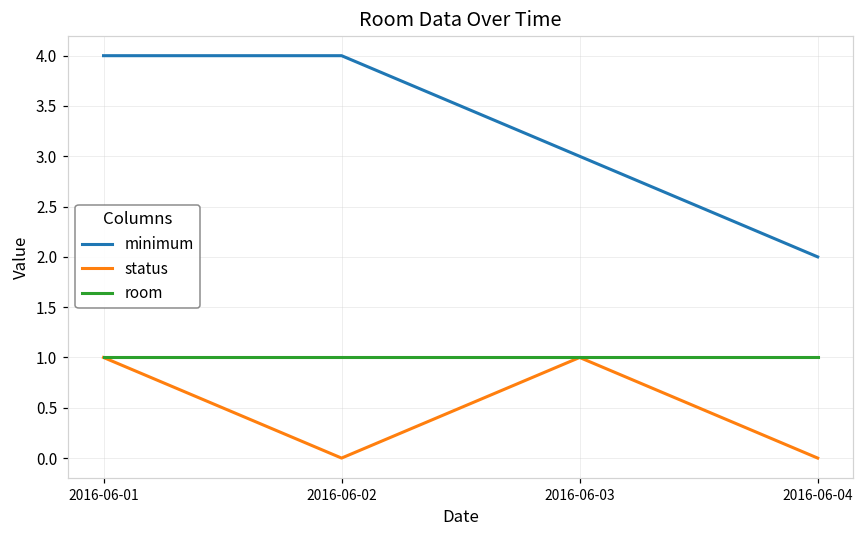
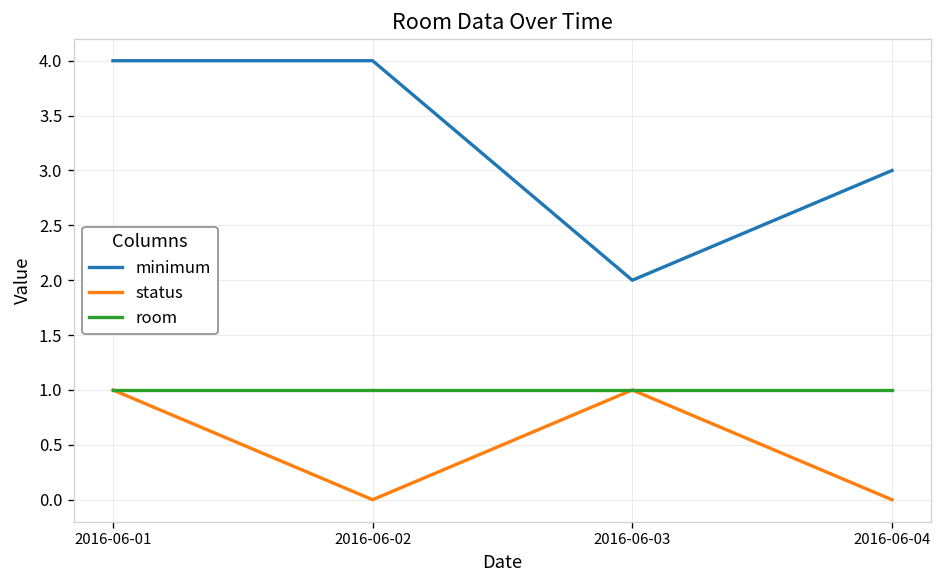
minimum, 2016-06-03: 3 -> 2
minimum, 2016-06-04: 2 -> 3
